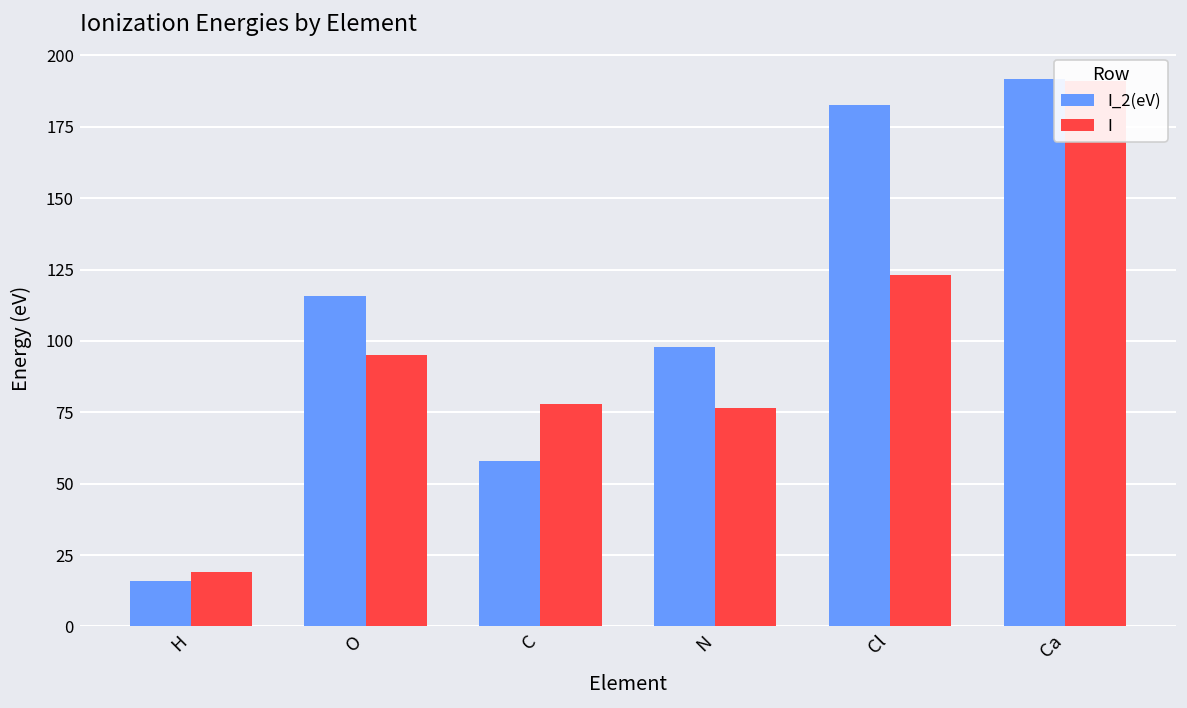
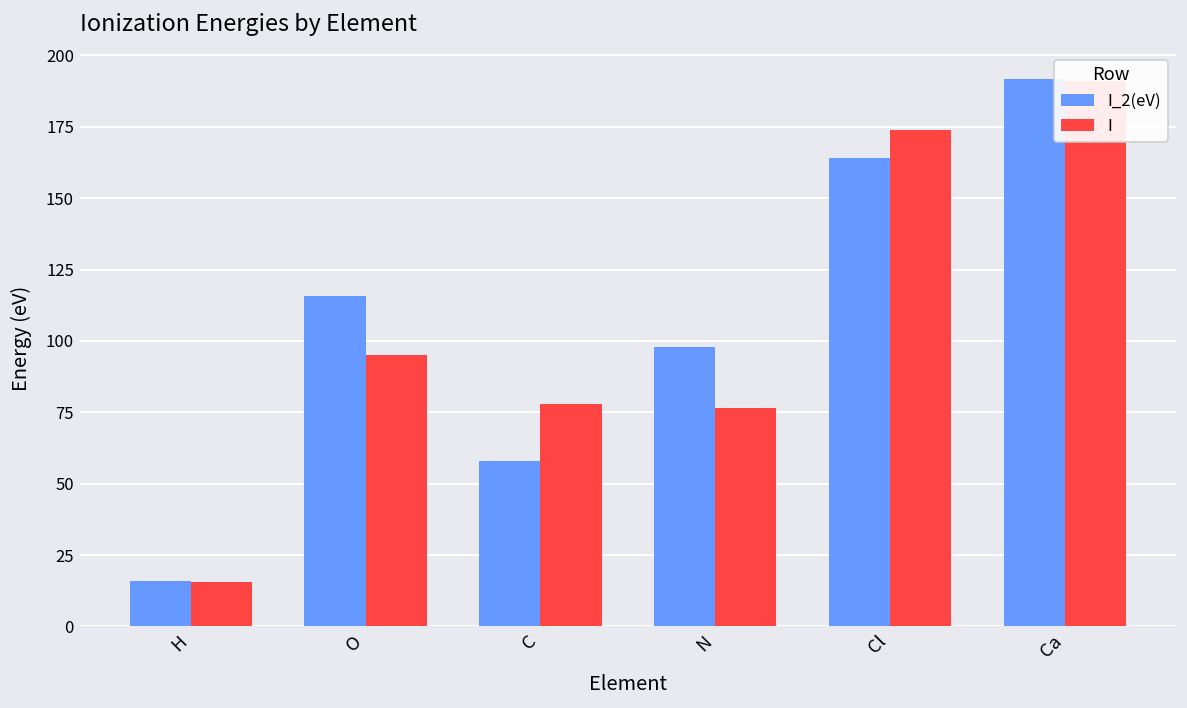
I, H: 19 -> 15
I_2(eV), Cl: 183 -> 164
I, Cl: 123 -> 174
